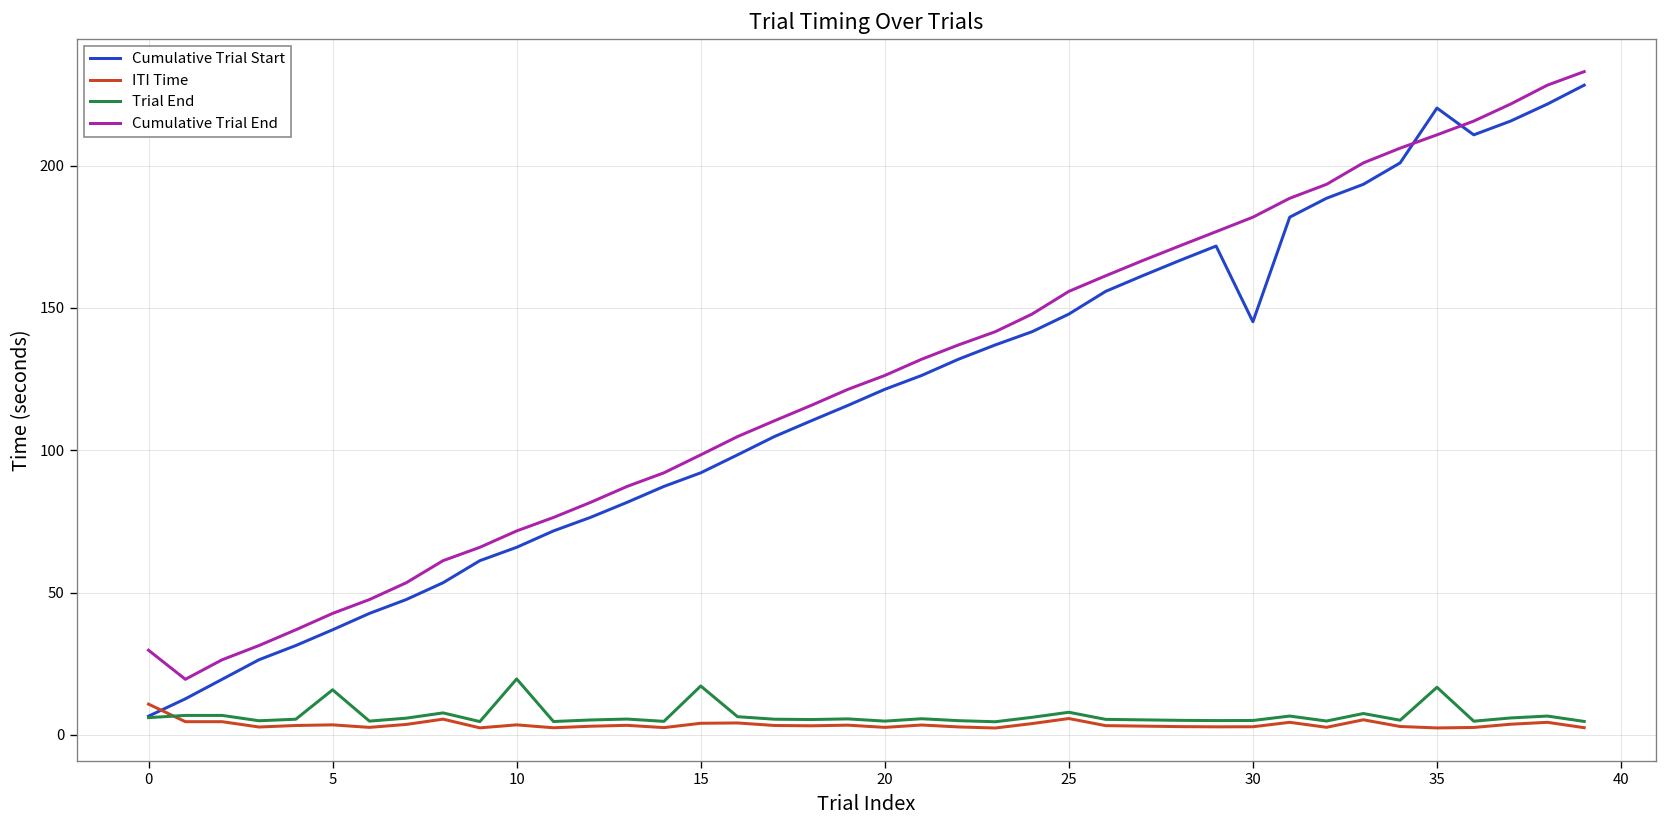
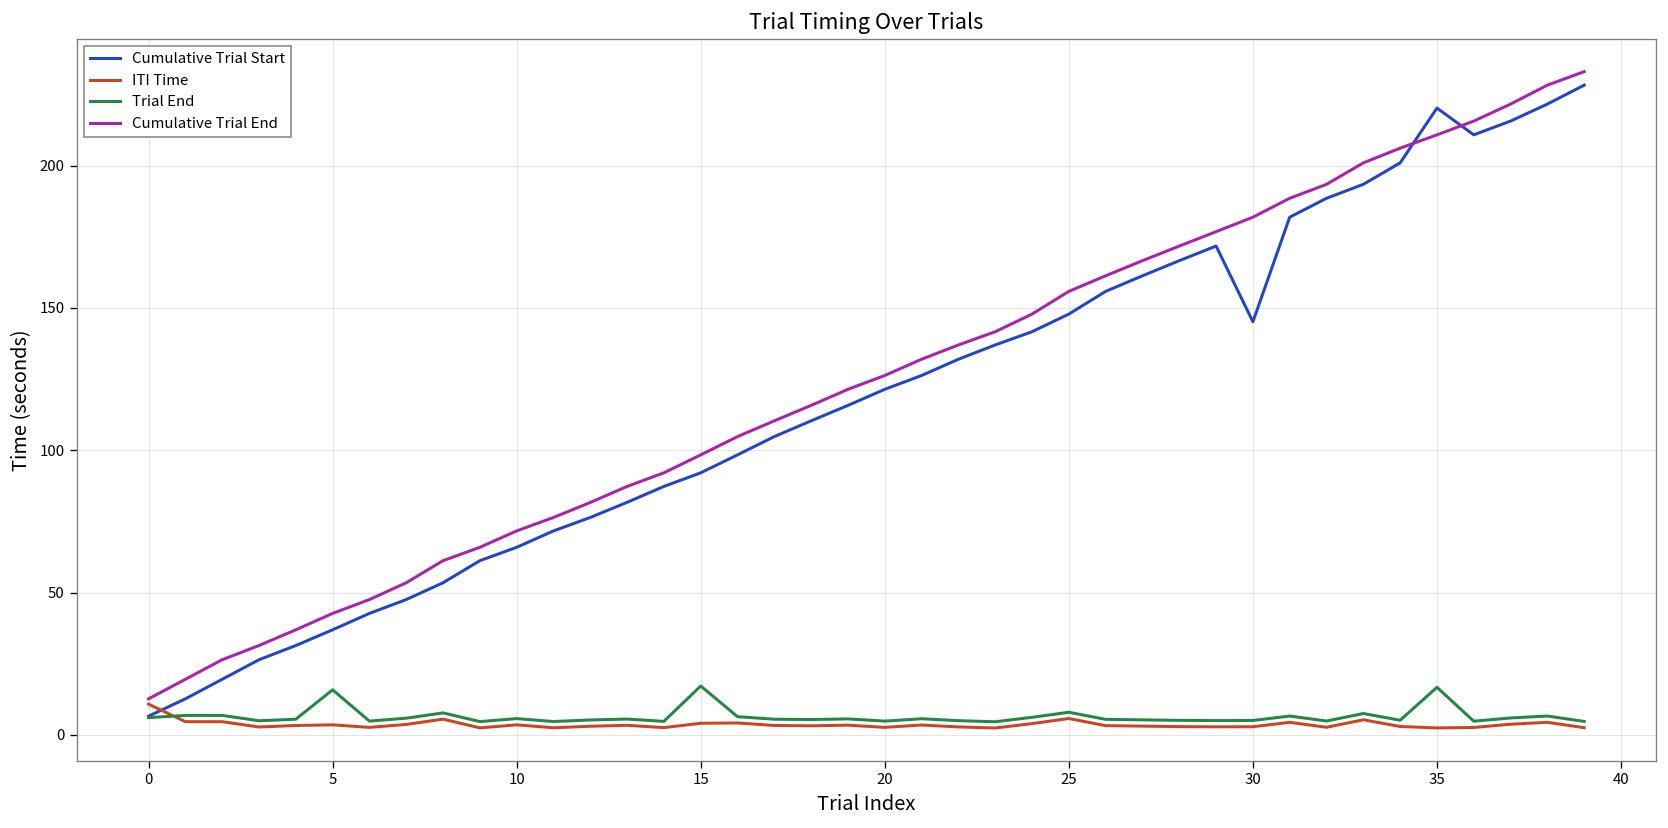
Cumulative Trial End, 0: 30 -> 13
Trial End, 10: 20 -> 6
